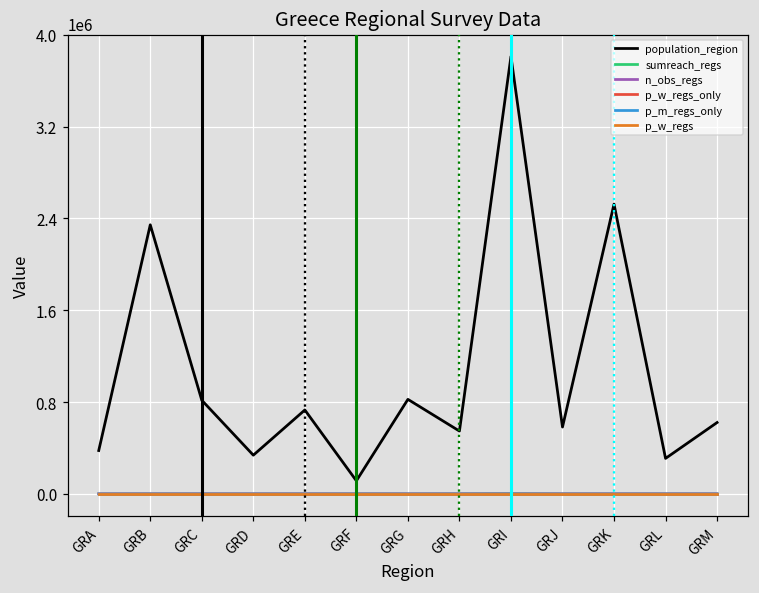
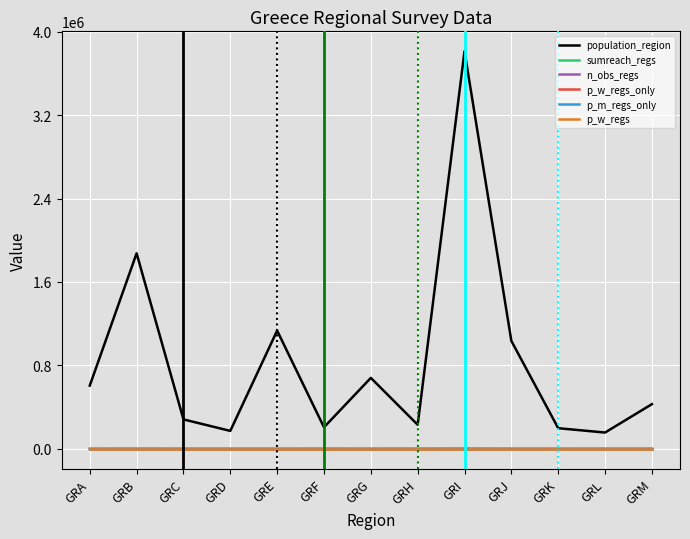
population_region, GRA: 380000 -> 610000
population_region, GRB: 2340000 -> 1870000
population_region, GRC: 820000 -> 280000
population_region, GRD: 340000 -> 170000
population_region, GRE: 730000 -> 1130000
population_region, GRF: 110000 -> 210000
population_region, GRG: 820000 -> 680000
population_region, GRH: 550000 -> 230000
population_region, GRJ: 580000 -> 1030000
population_region, GRK: 2530000 -> 200000
population_region, GRL: 310000 -> 160000
population_region, GRM: 620000 -> 430000
